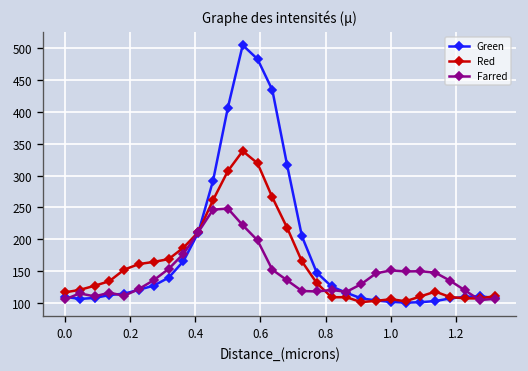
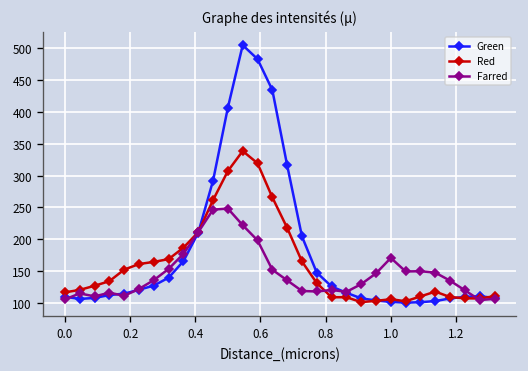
Farred, 1.0: 150 -> 170
